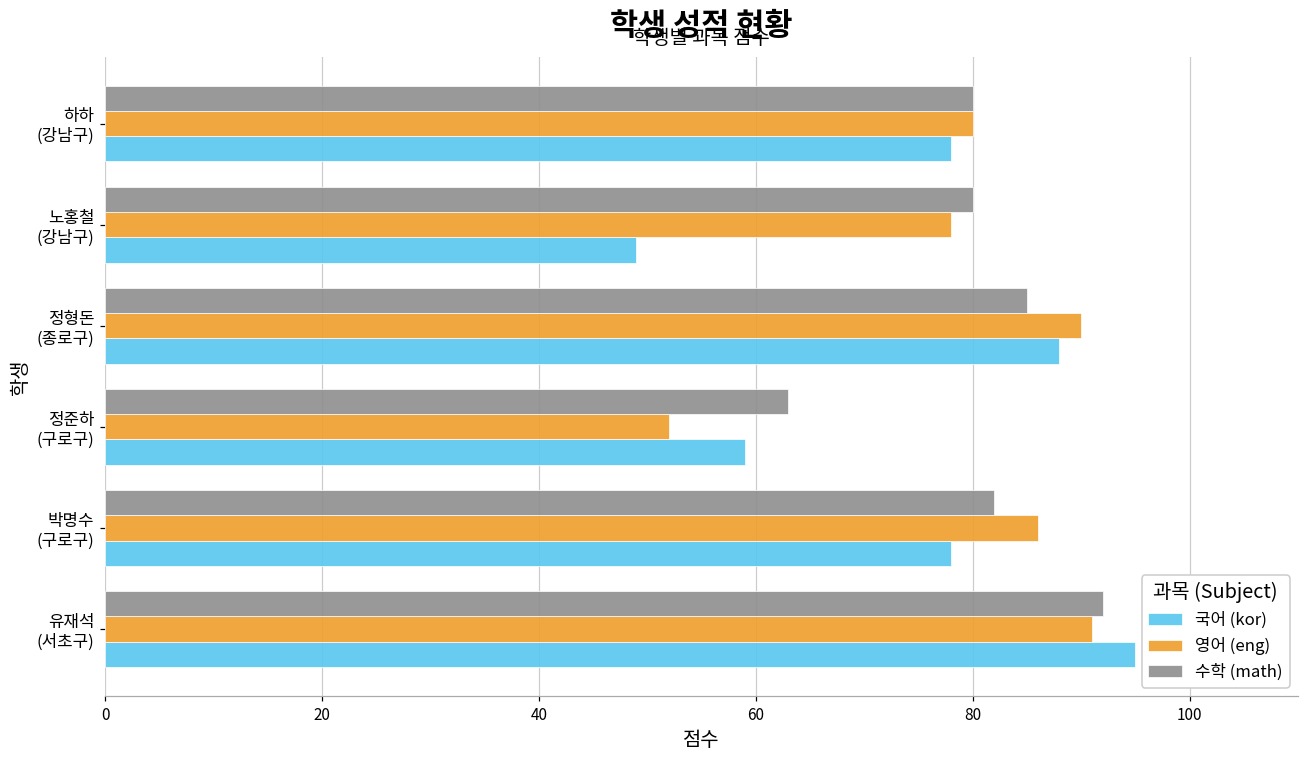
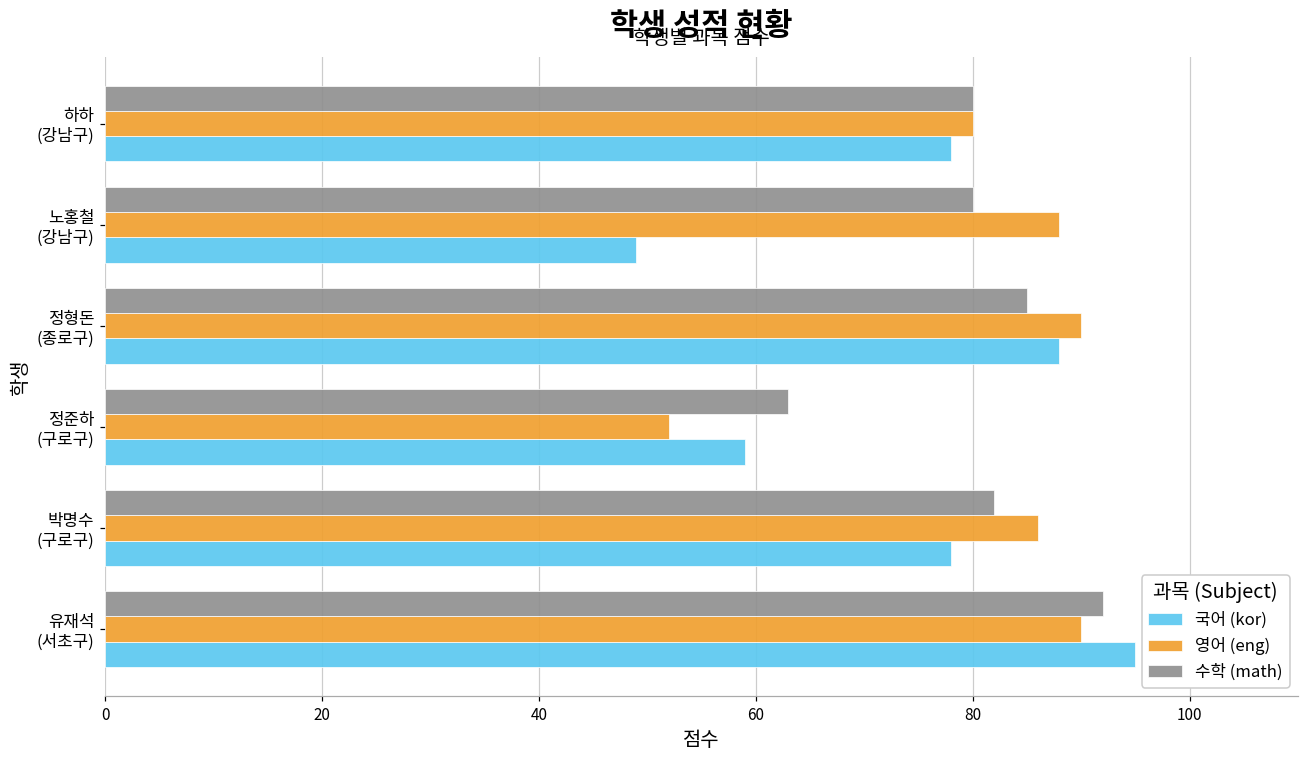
영어 (eng), 노홍철 (강남구): 78 -> 88
영어 (eng), 유재석 (서초구): 91 -> 90
